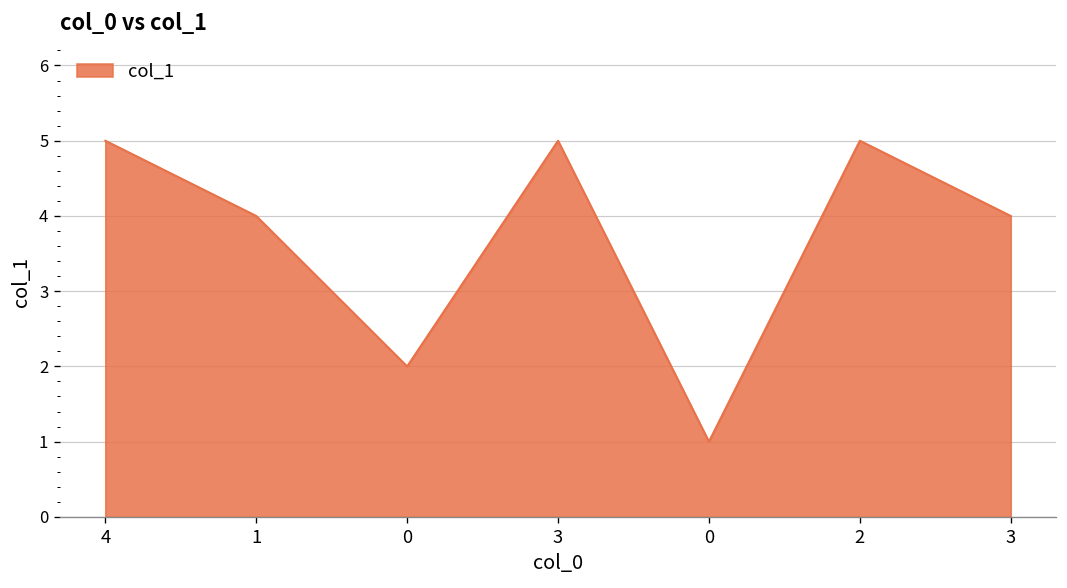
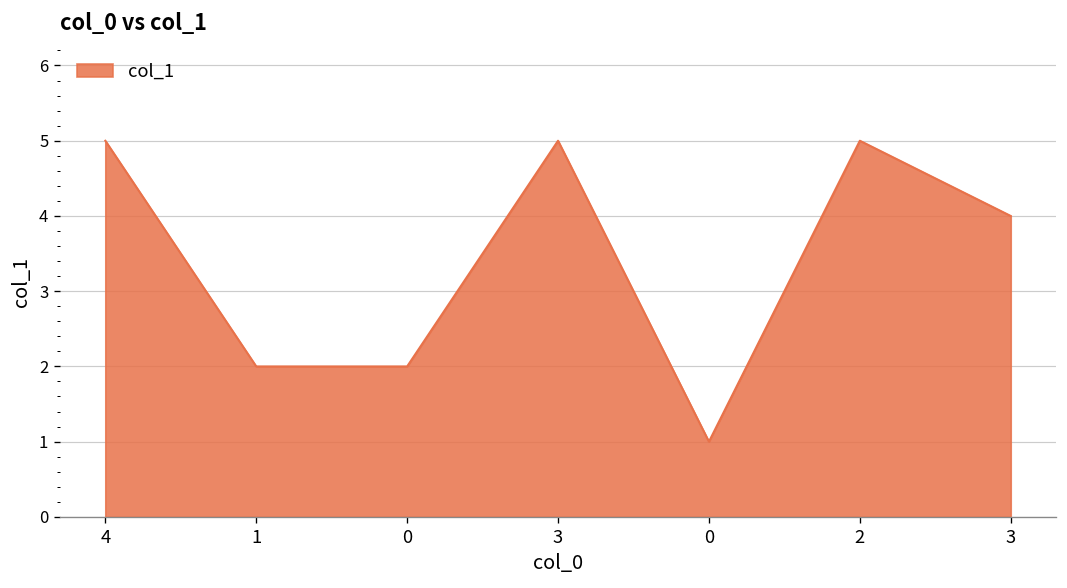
1: 4 -> 2
